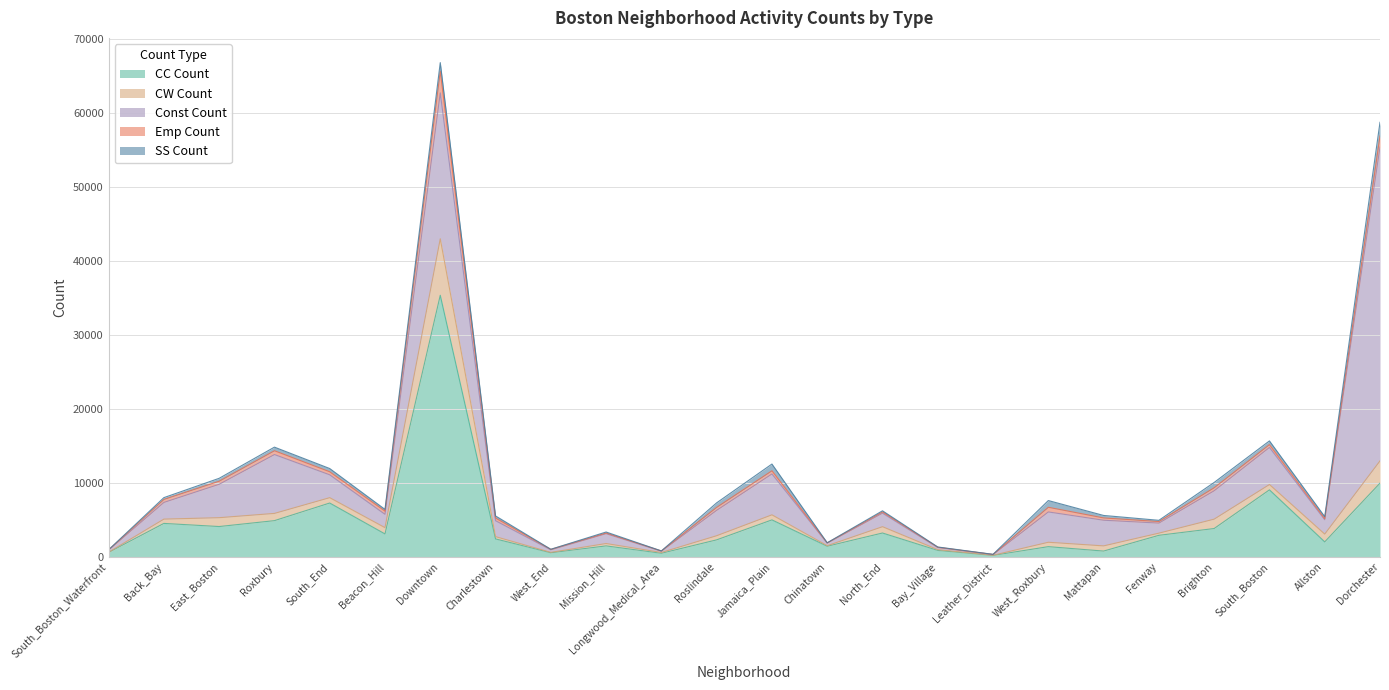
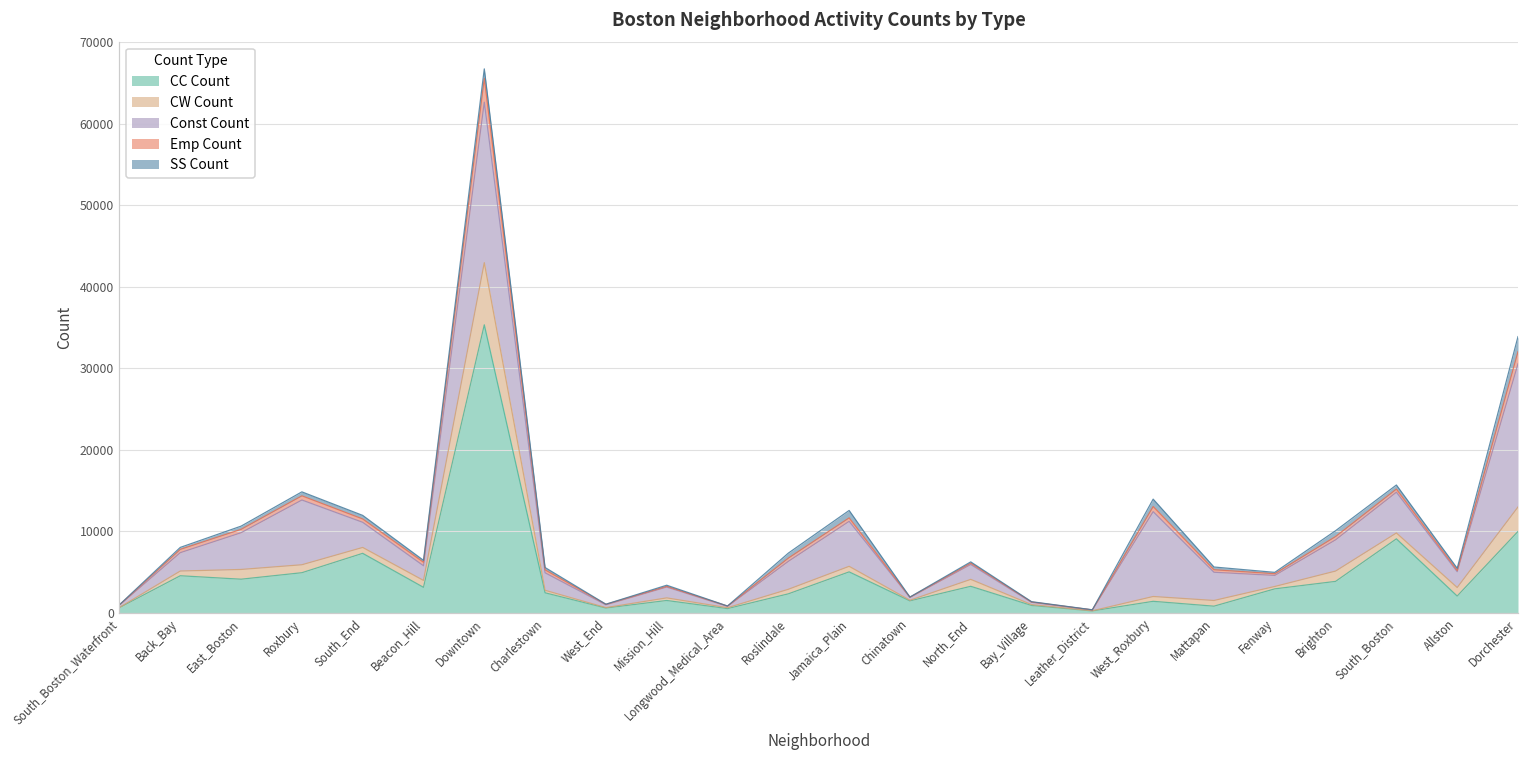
Const Count, West_Roxbury: 4000 -> 10000
Const Count, Dorchester: 42000 -> 18000
